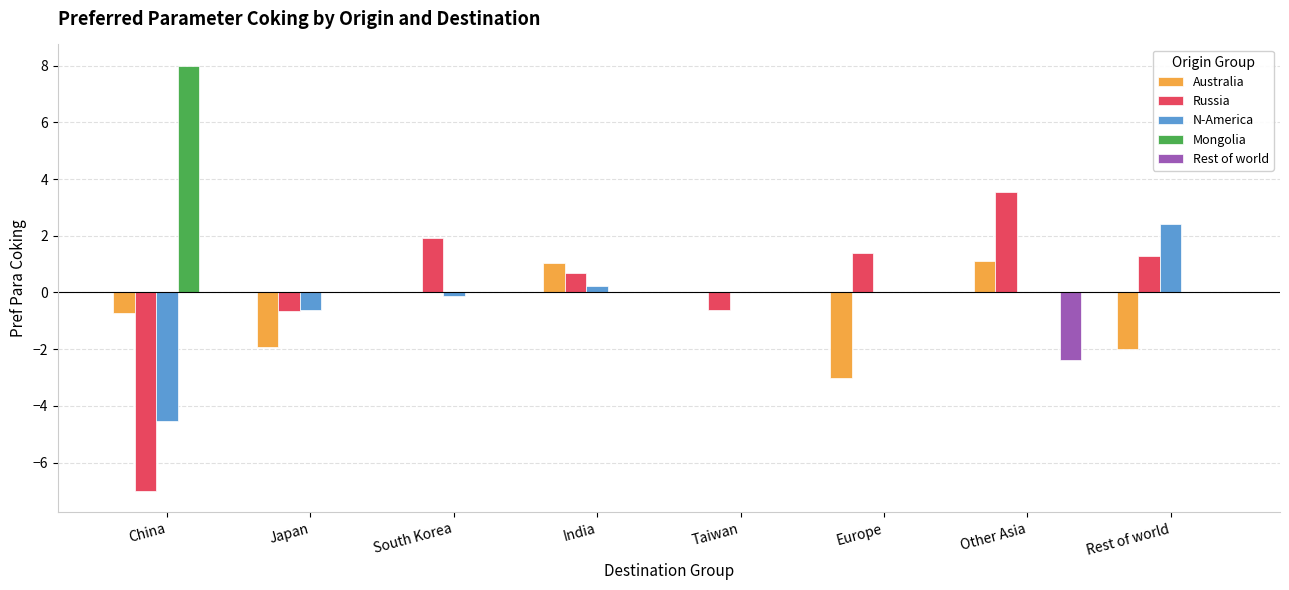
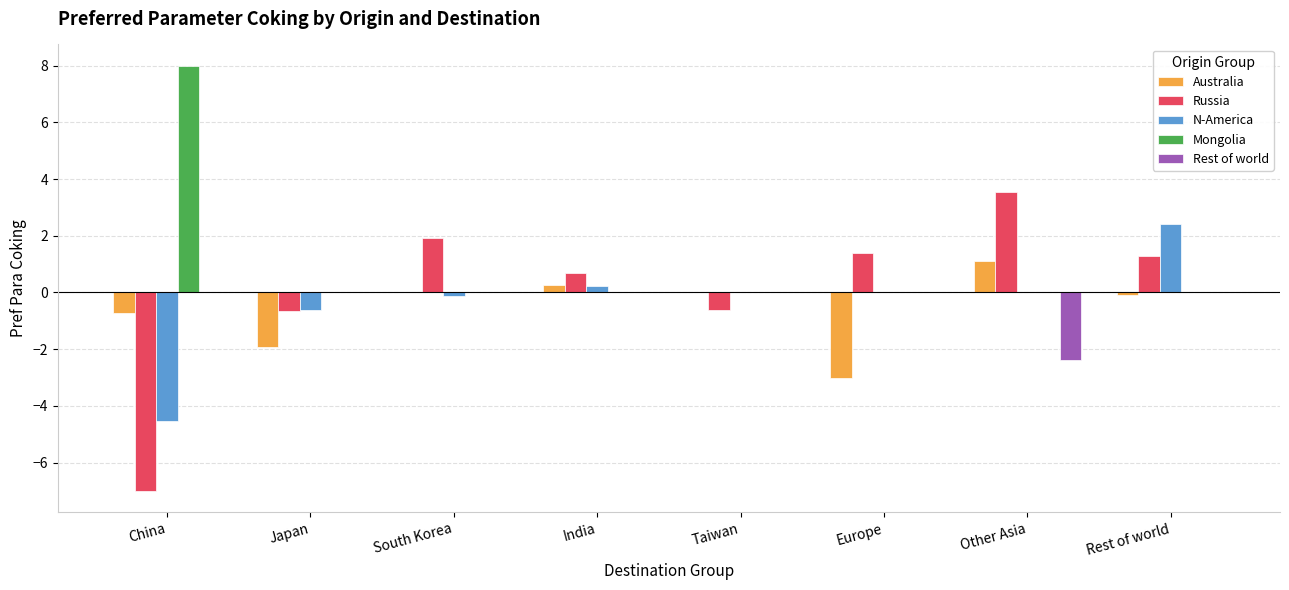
Australia, India: 1.0 -> 0.3
Australia, Rest of world: -2.0 -> -0.1
